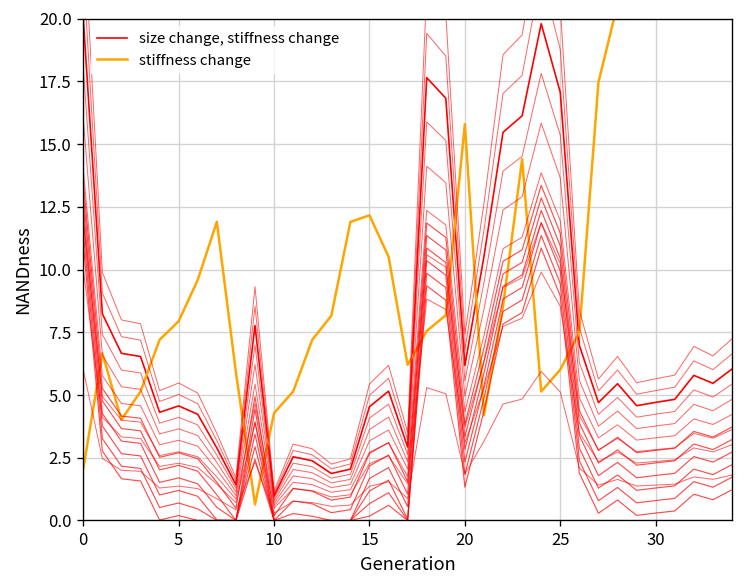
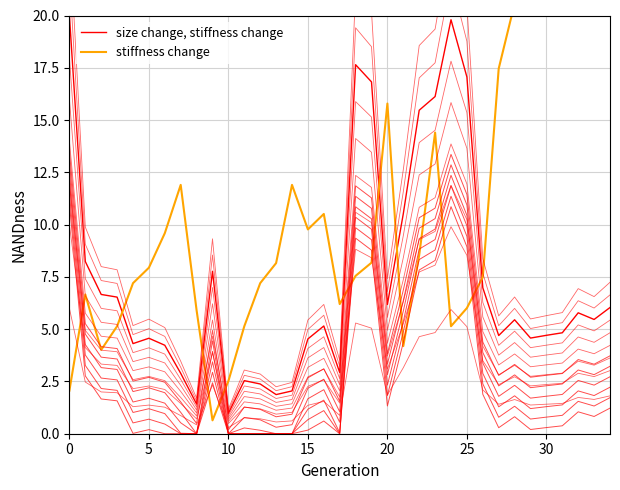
stiffness change, 10: 4.3 -> 2.5
stiffness change, 15: 12.2 -> 9.8
